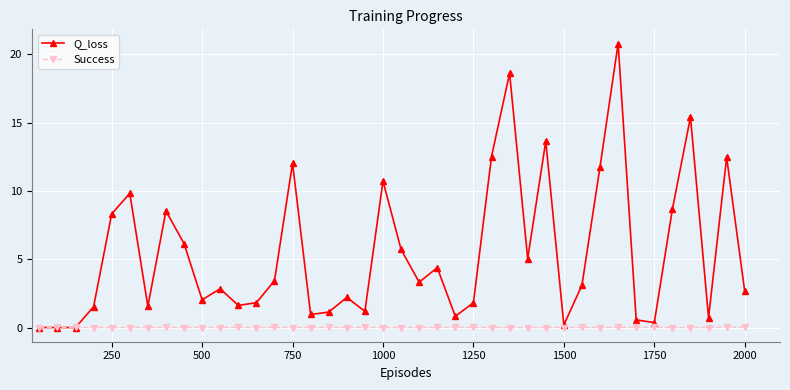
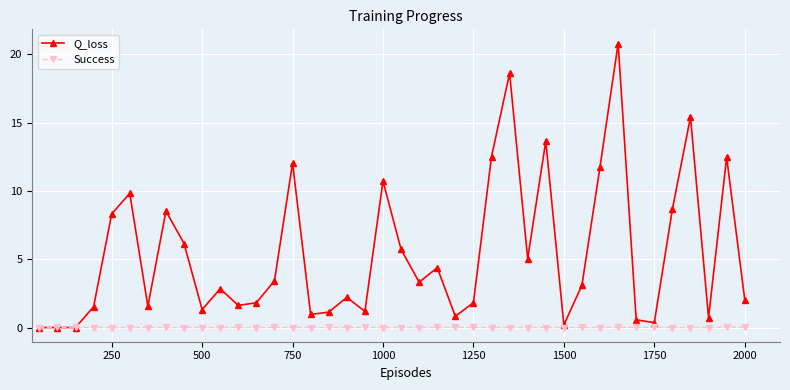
Q_loss, 500: 2.0 -> 1.3
Q_loss, 2000: 2.6 -> 2.1
